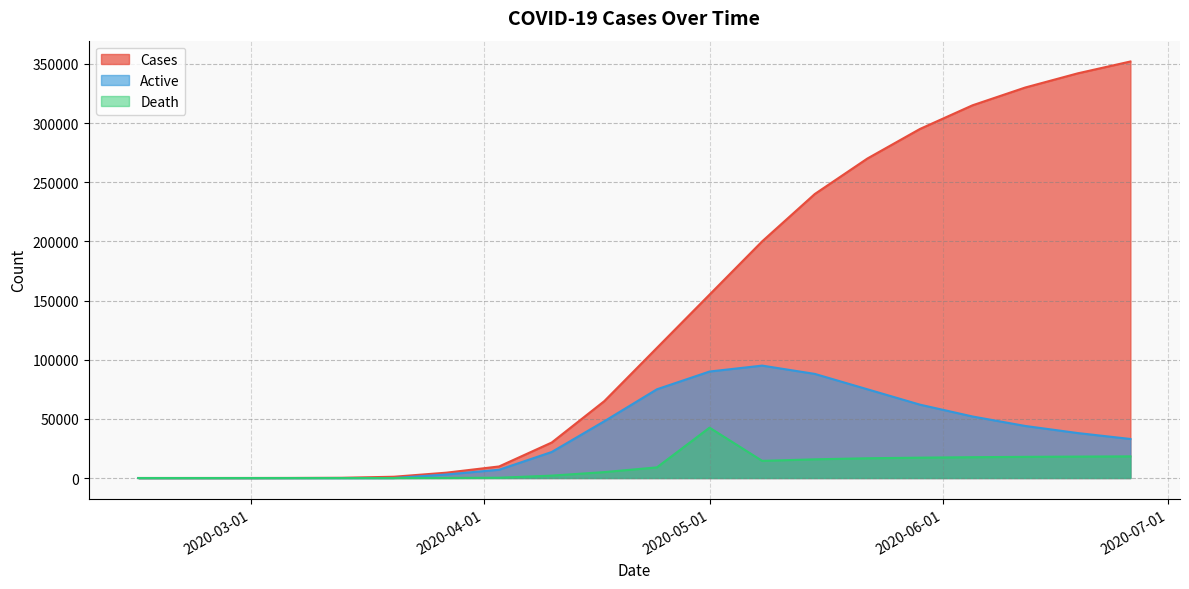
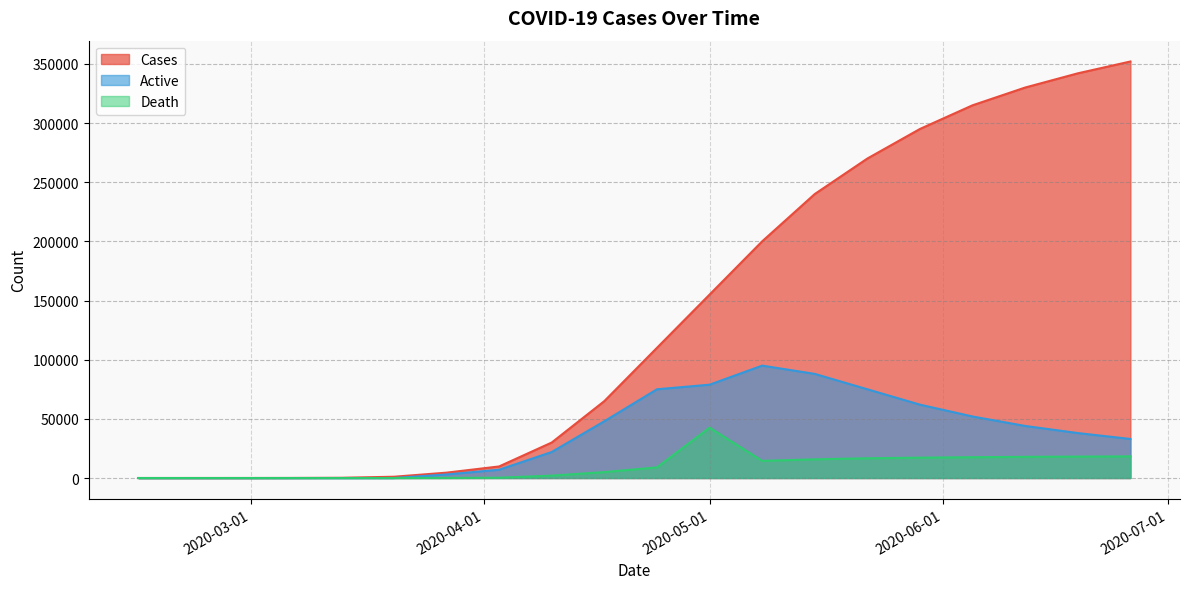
Active, 2020-05-01: 90000 -> 79000
